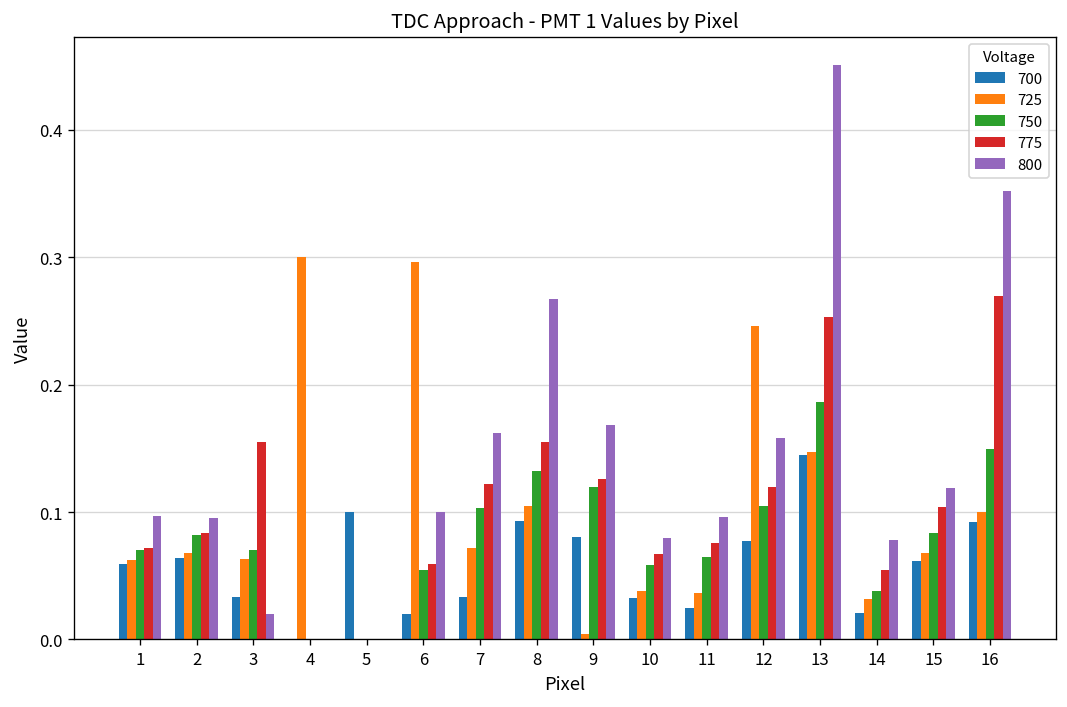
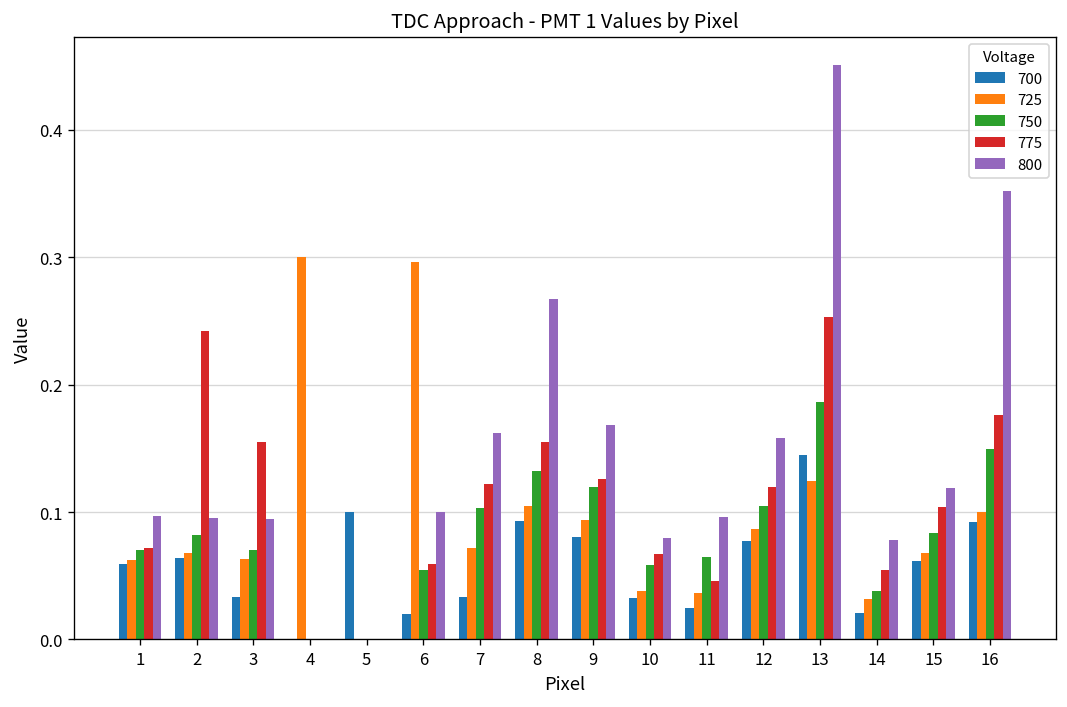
775, 2: 0.084 -> 0.242
800, 3: 0.020 -> 0.094
725, 9: 0.004 -> 0.094
775, 11: 0.076 -> 0.046
725, 12: 0.246 -> 0.087
725, 13: 0.147 -> 0.124
775, 16: 0.269 -> 0.176
